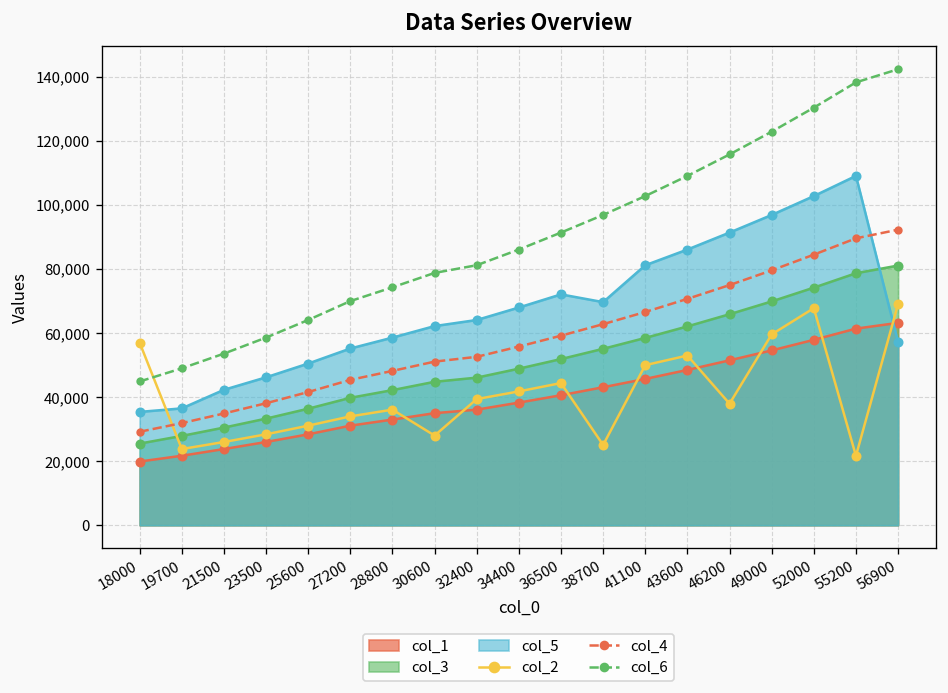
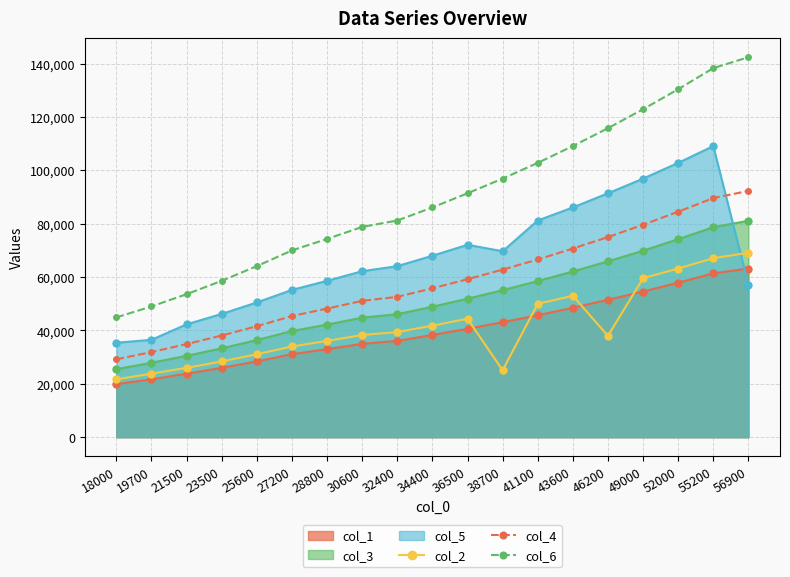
col_2, 18000: 57,000 -> 22,000
col_2, 30600: 28,000 -> 38,000
col_2, 52000: 68,000 -> 63,000
col_2, 55200: 22,000 -> 67,000
